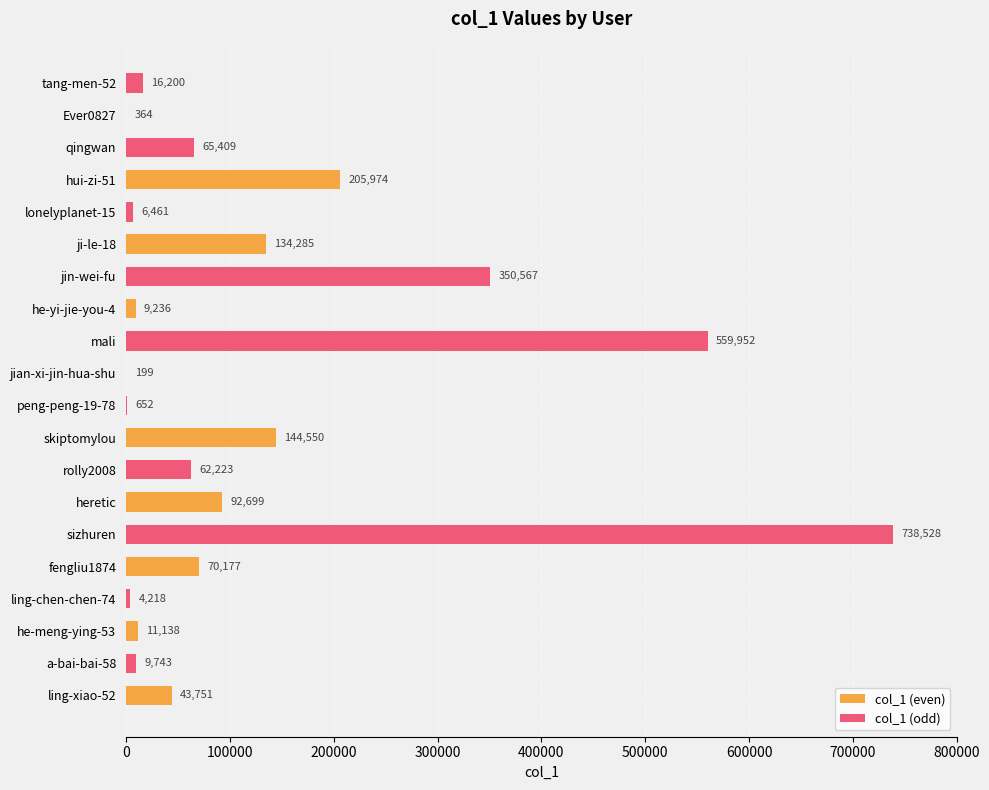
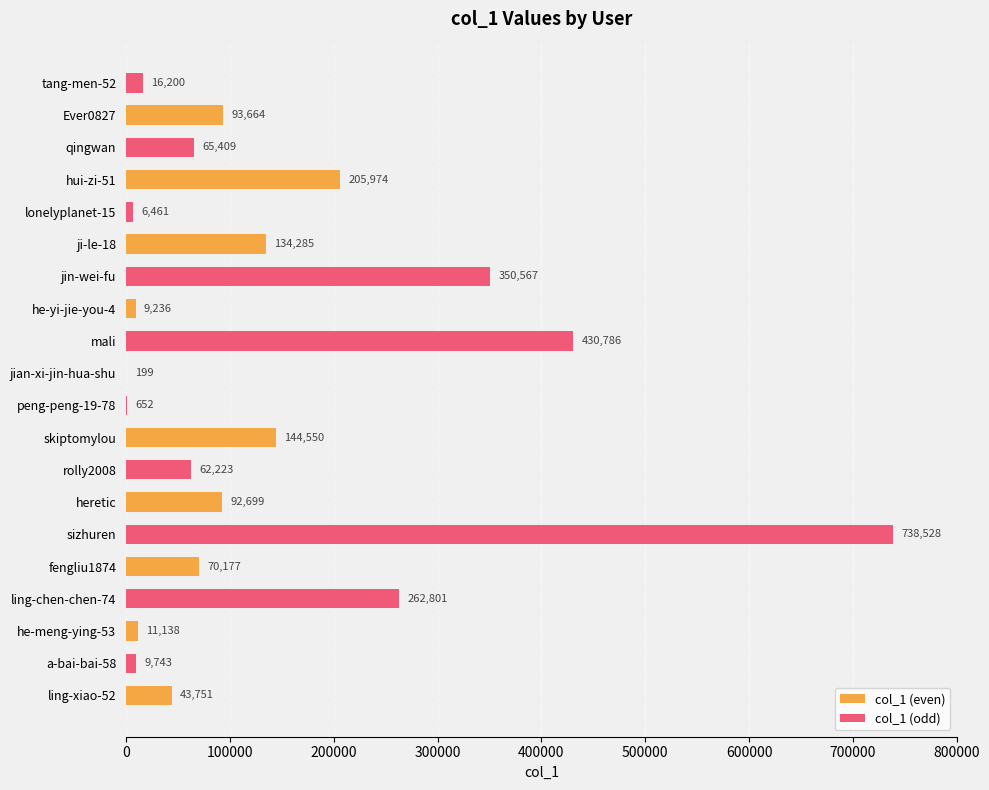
col_1 (even), Ever0827: 364 -> 93,664
col_1 (odd), mali: 559,952 -> 430,786
col_1 (odd), ling-chen-chen-74: 4,218 -> 262,801
